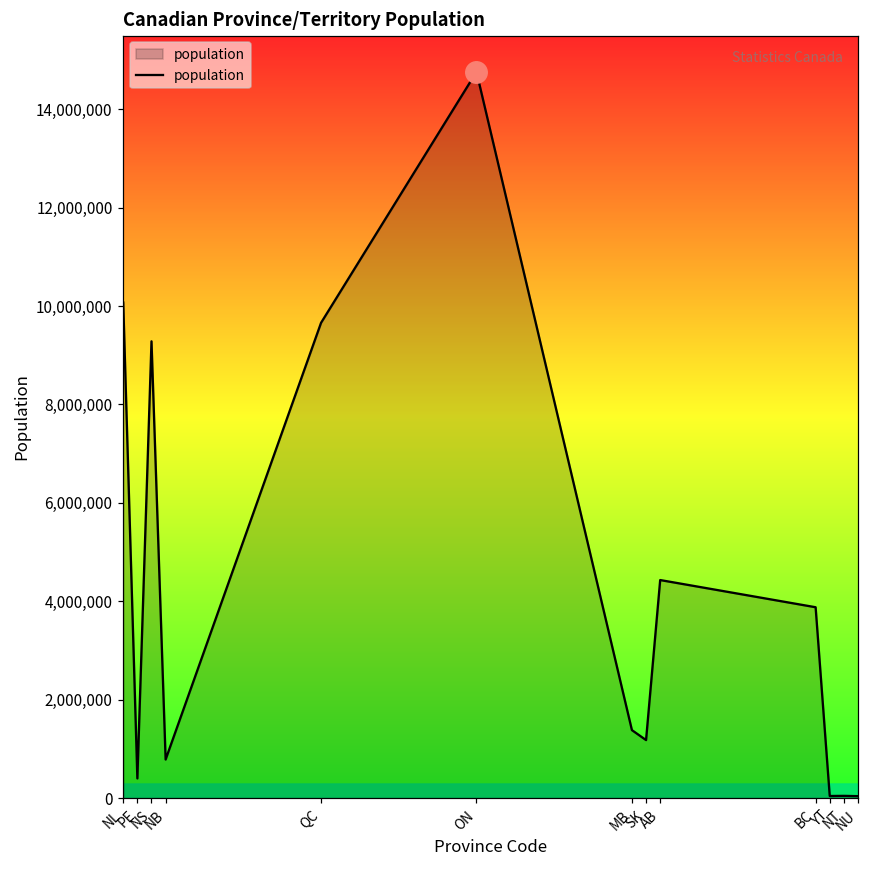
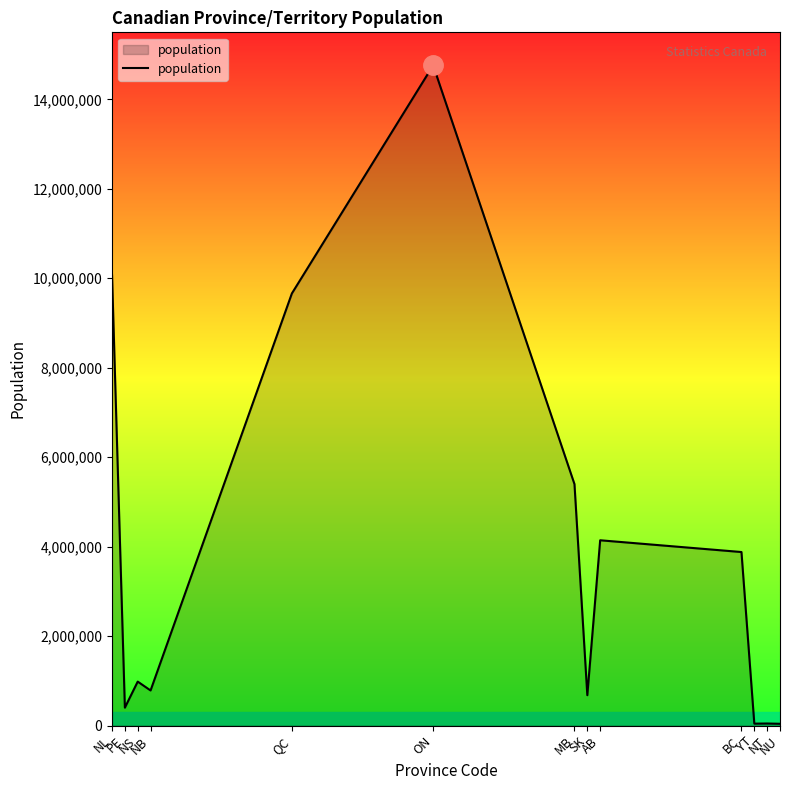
population, NS: 9,300,000 -> 1,000,000
population, MB: 1,400,000 -> 5,400,000
population, SK: 1,200,000 -> 700,000
population, AB: 4,400,000 -> 4,100,000
